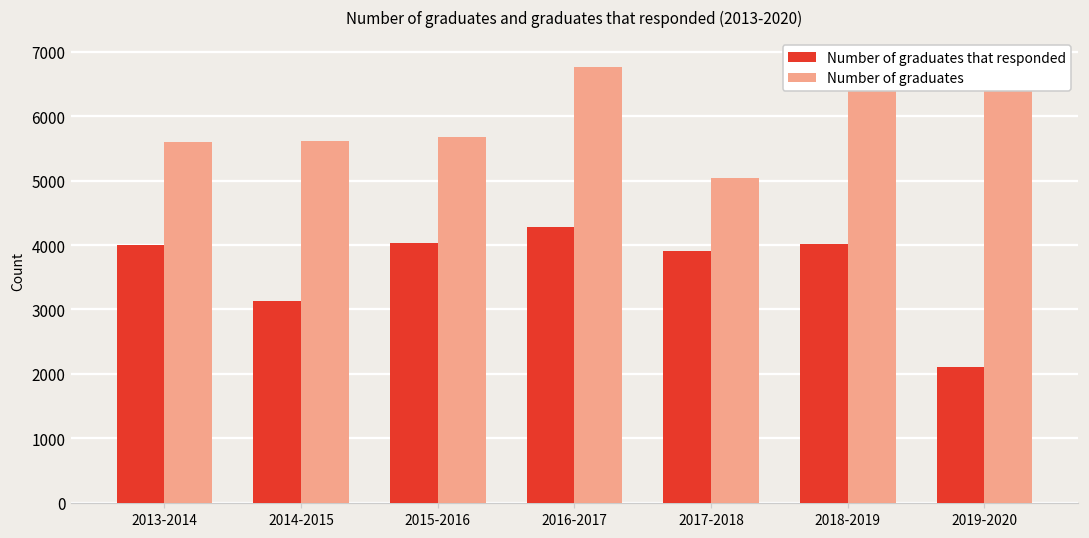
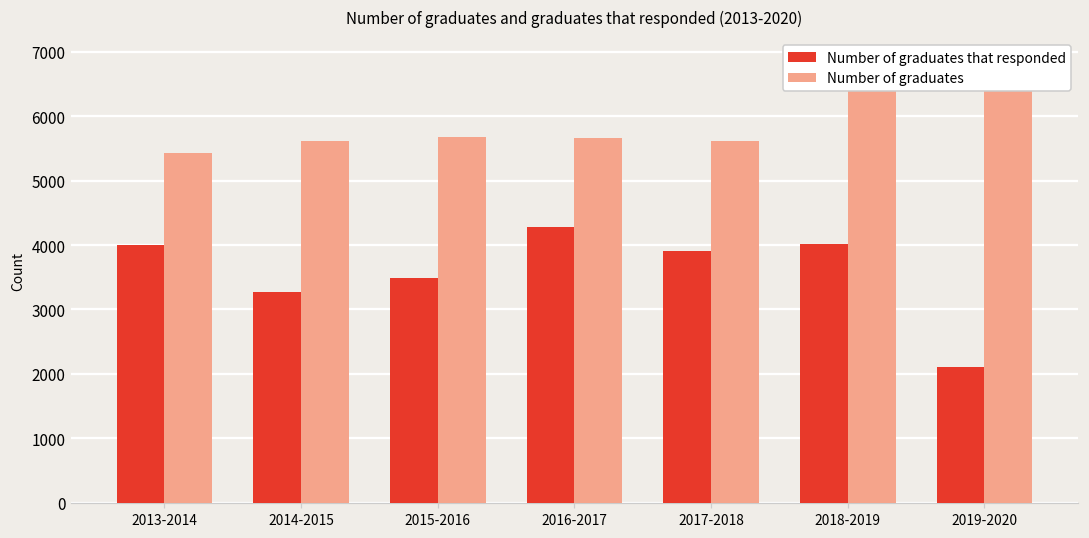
Number of graduates, 2013-2014: 5600 -> 5400
Number of graduates that responded, 2014-2015: 3100 -> 3300
Number of graduates that responded, 2015-2016: 4000 -> 3500
Number of graduates, 2016-2017: 6800 -> 5700
Number of graduates, 2017-2018: 5000 -> 5600
